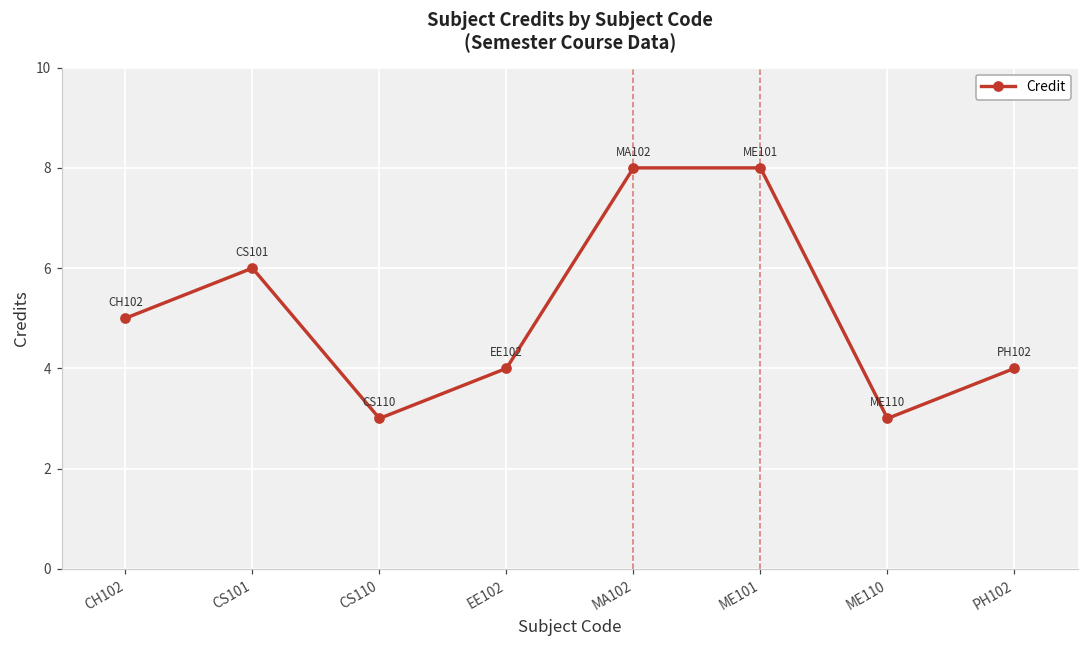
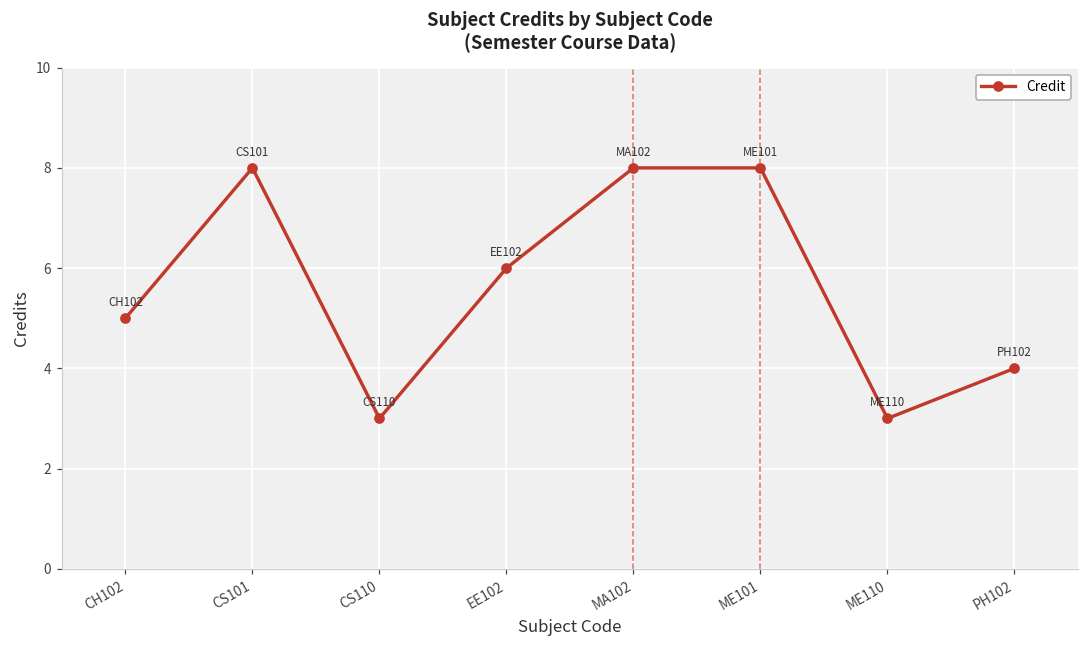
CS101: 6 -> 8
EE102: 4 -> 6
